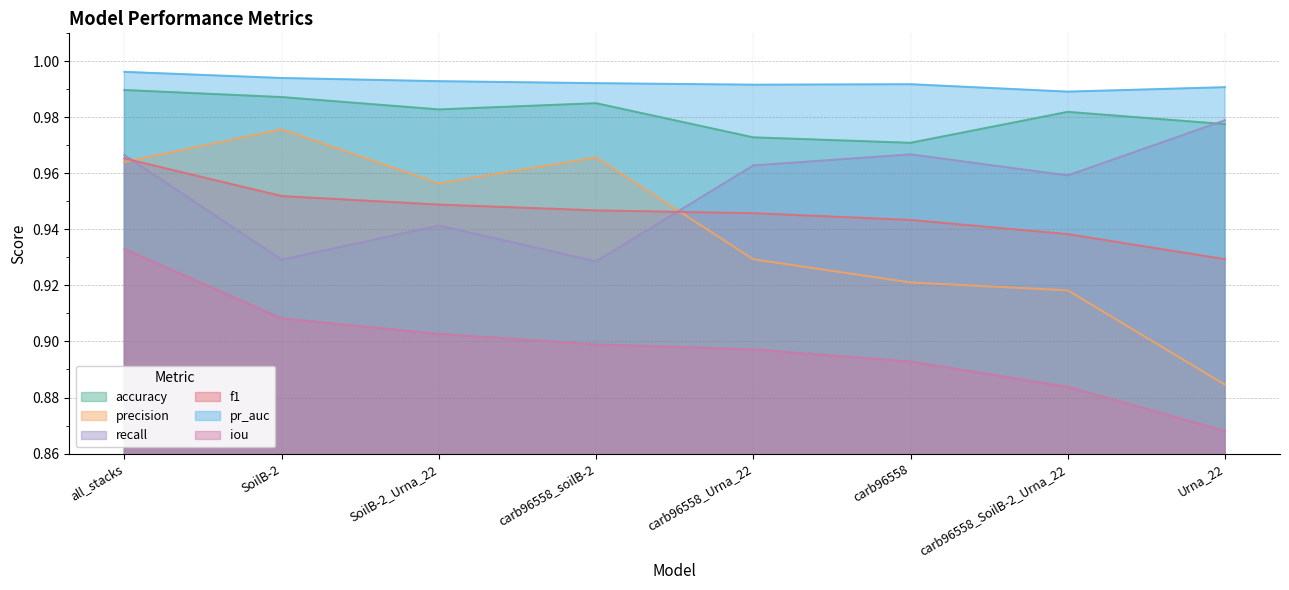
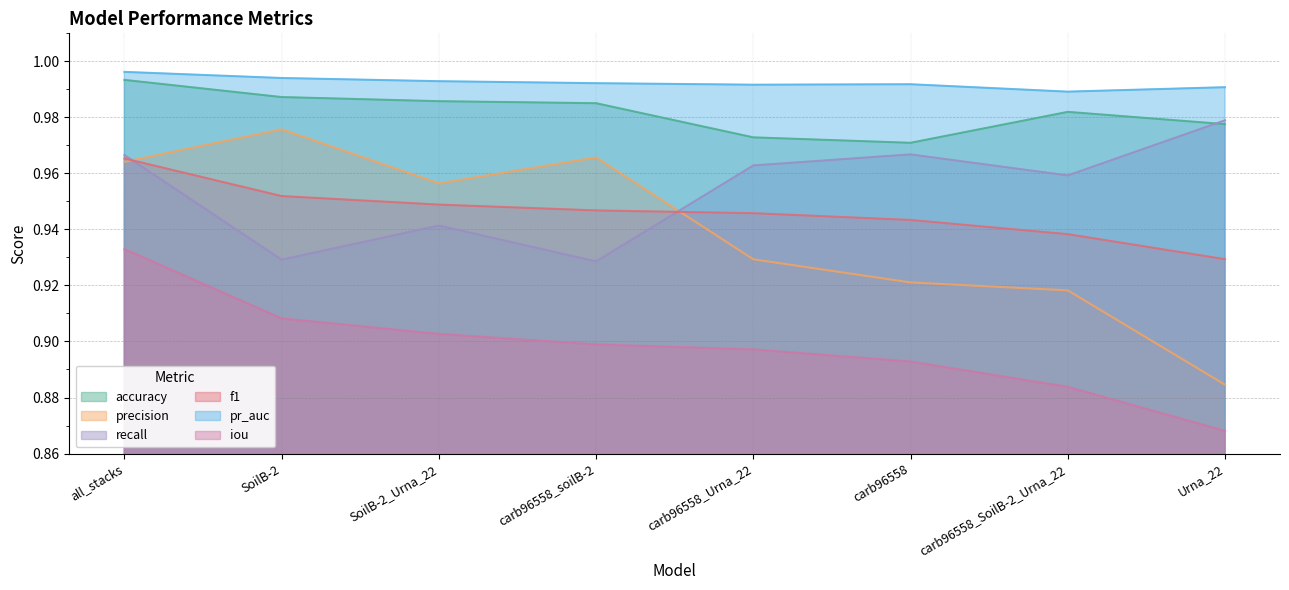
accuracy, all_stacks: 0.990 -> 0.993
accuracy, SoilB-2_Urna_22: 0.983 -> 0.986
